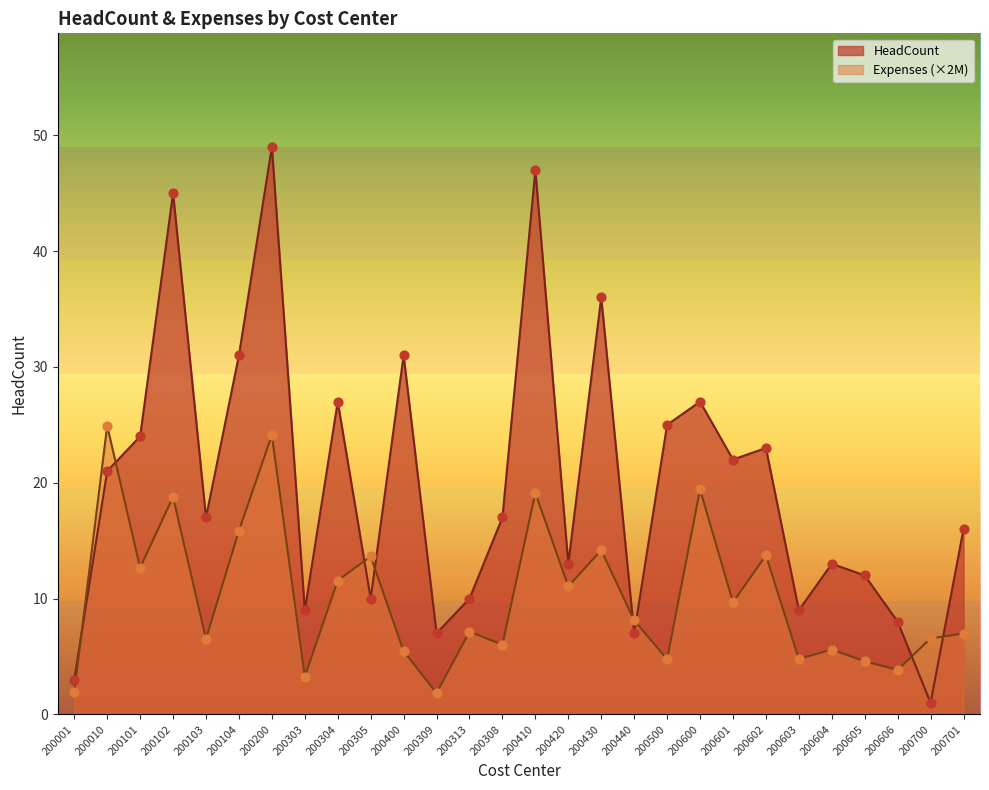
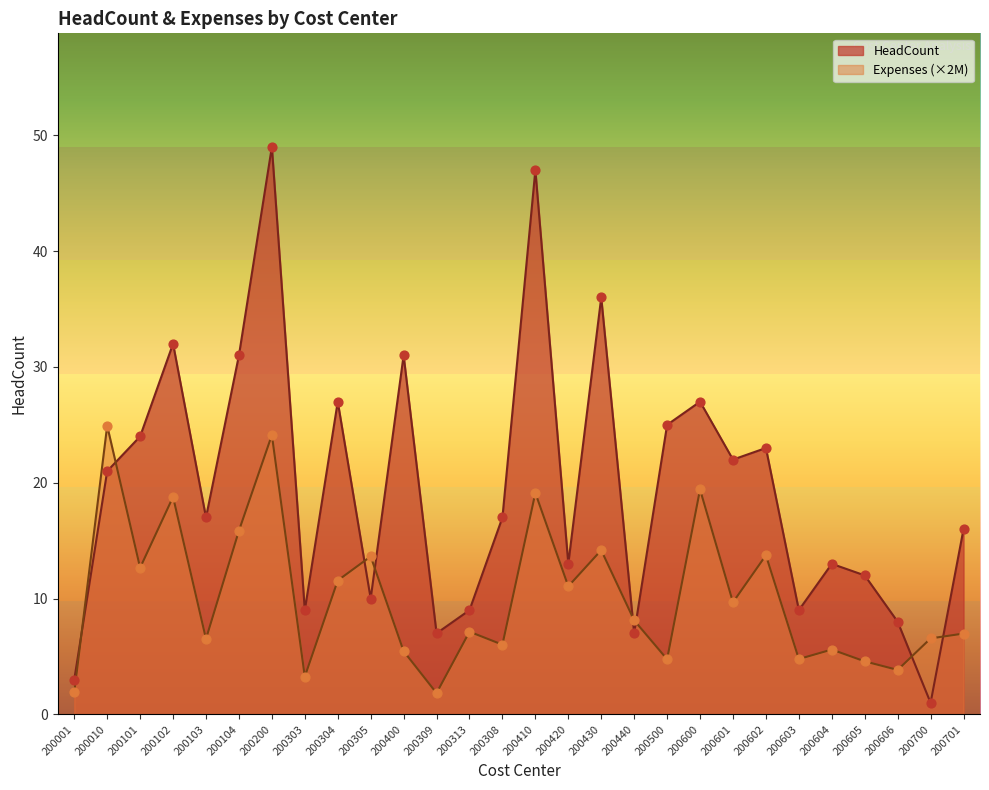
HeadCount, 200102: 45 -> 32
HeadCount, 200313: 10 -> 9
